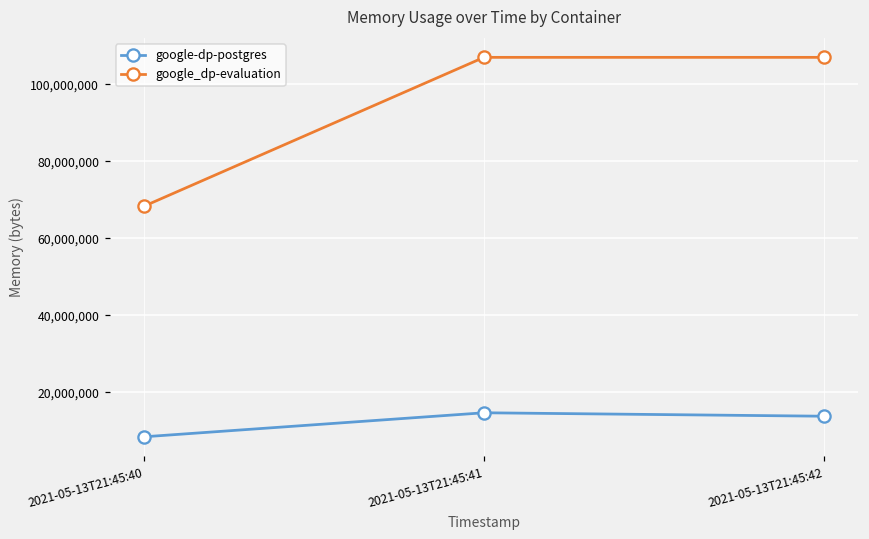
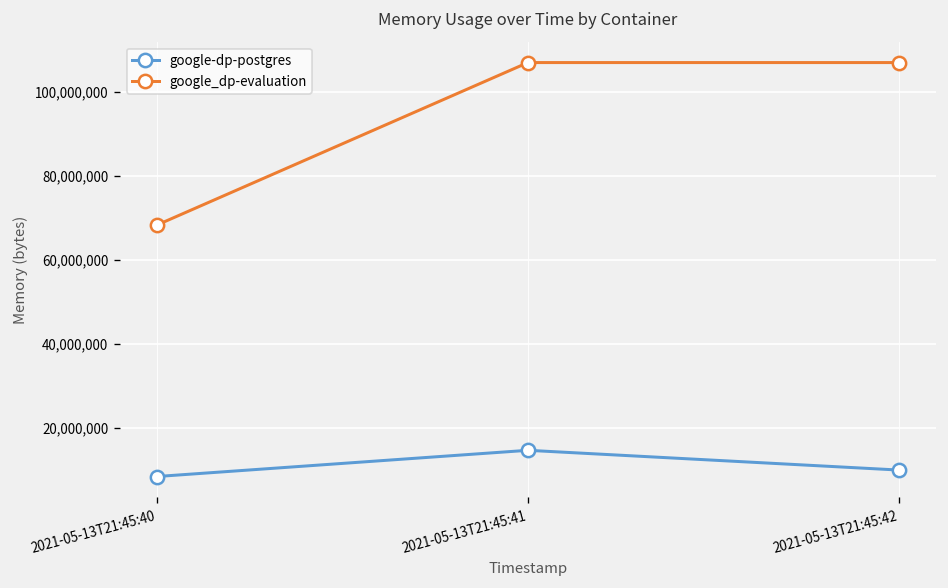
google-dp-postgres, 2021-05-13T21:45:42: 14,000,000 -> 10,000,000
